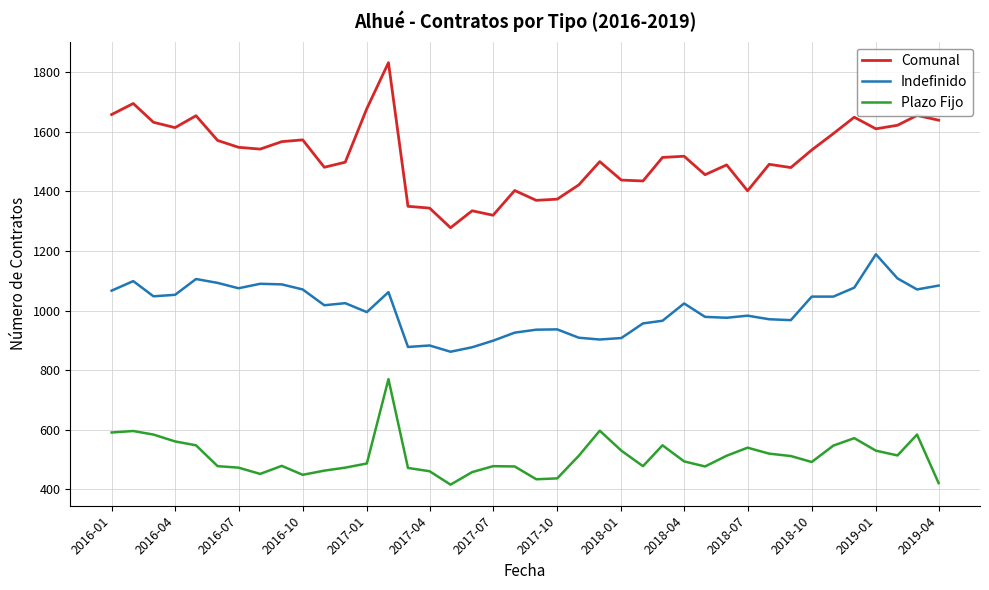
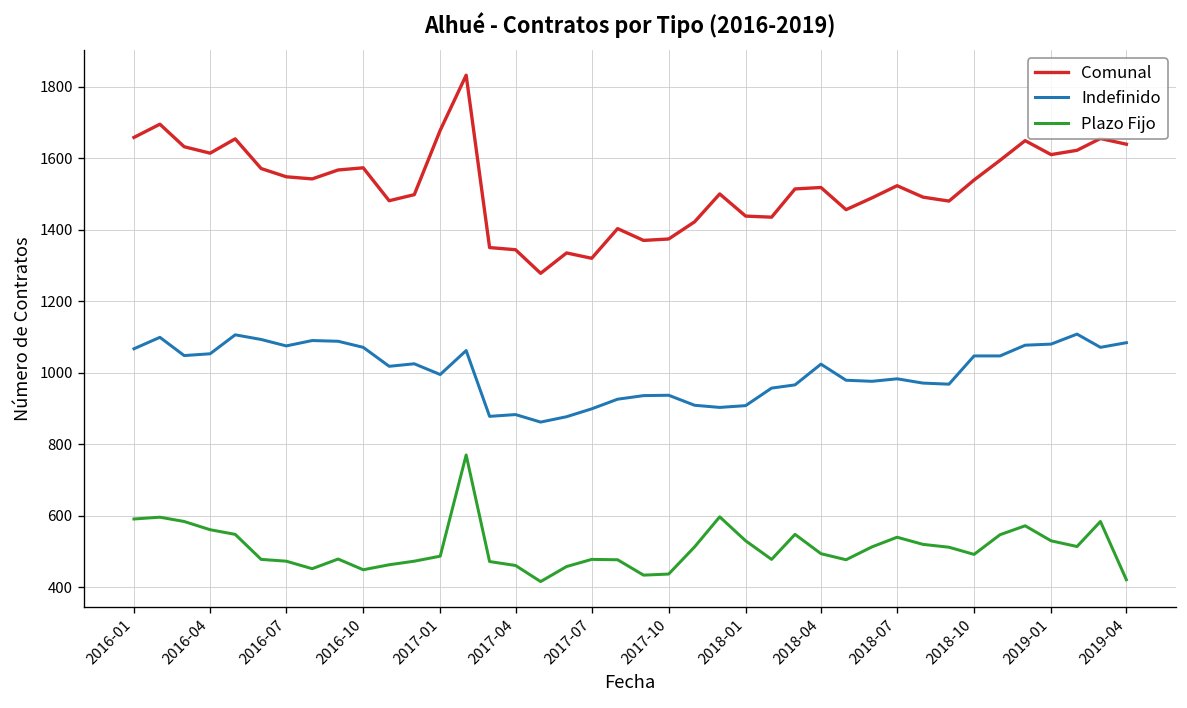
Comunal, 2018-07: 1400 -> 1520
Indefinido, 2019-01: 1190 -> 1080
